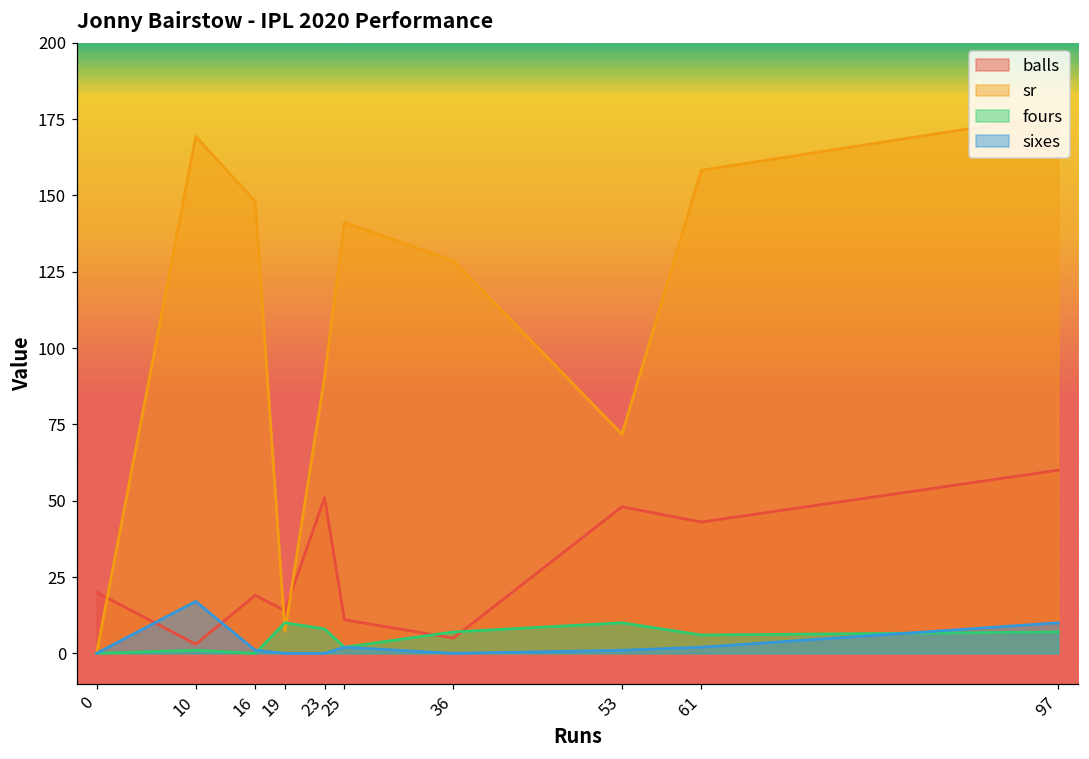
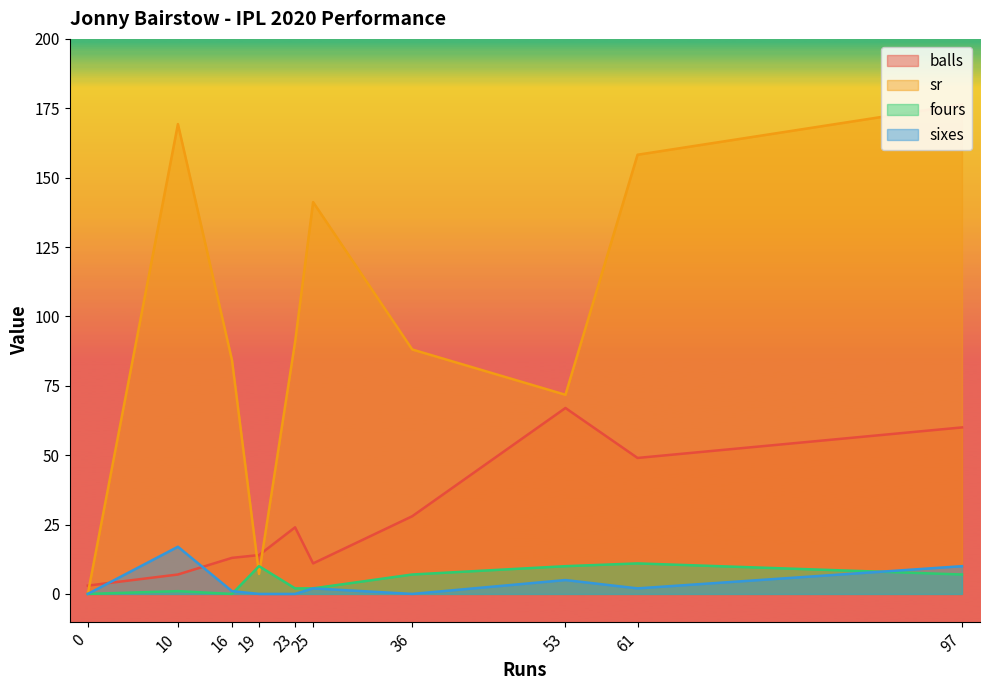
balls, 0: 20 -> 3
balls, 10: 3 -> 7
balls, 16: 19 -> 13
sr, 16: 148 -> 84
balls, 23: 51 -> 24
fours, 23: 8 -> 2
balls, 36: 5 -> 28
sr, 36: 129 -> 88
balls, 53: 48 -> 67
sixes, 53: 1 -> 5
balls, 61: 43 -> 49
fours, 61: 6 -> 11
